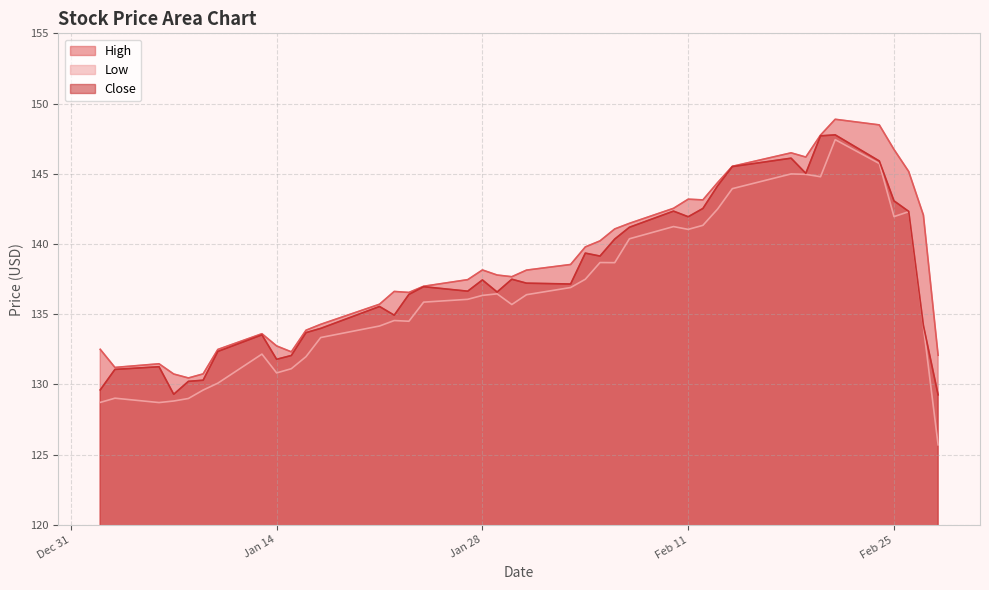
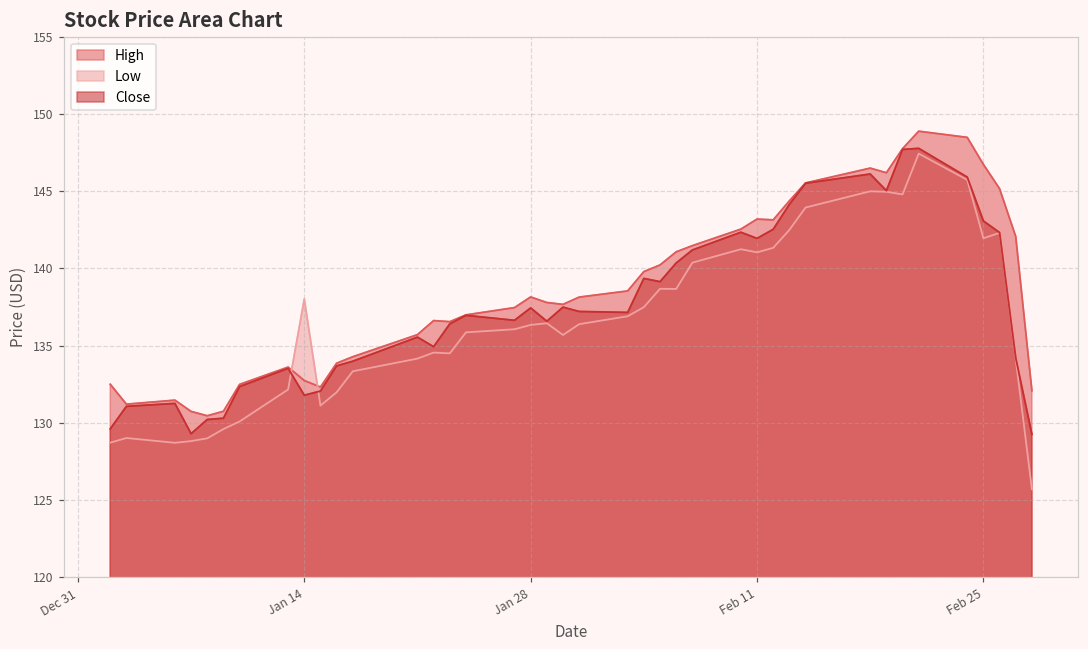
Low, Jan 14: 130.8 -> 138.0
